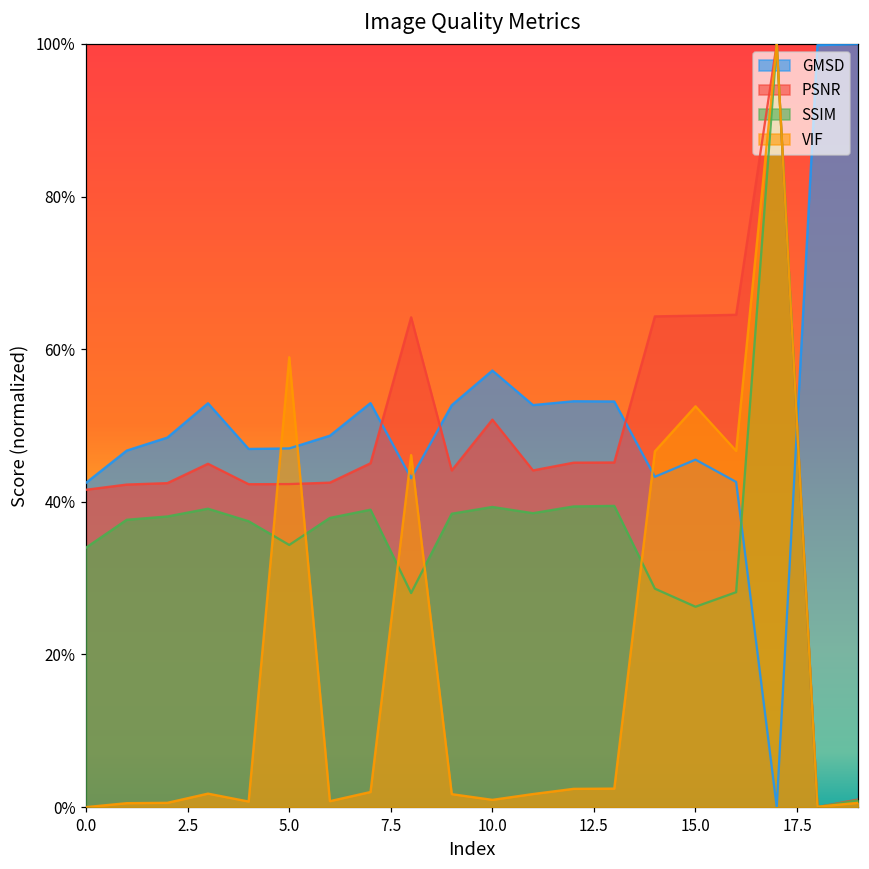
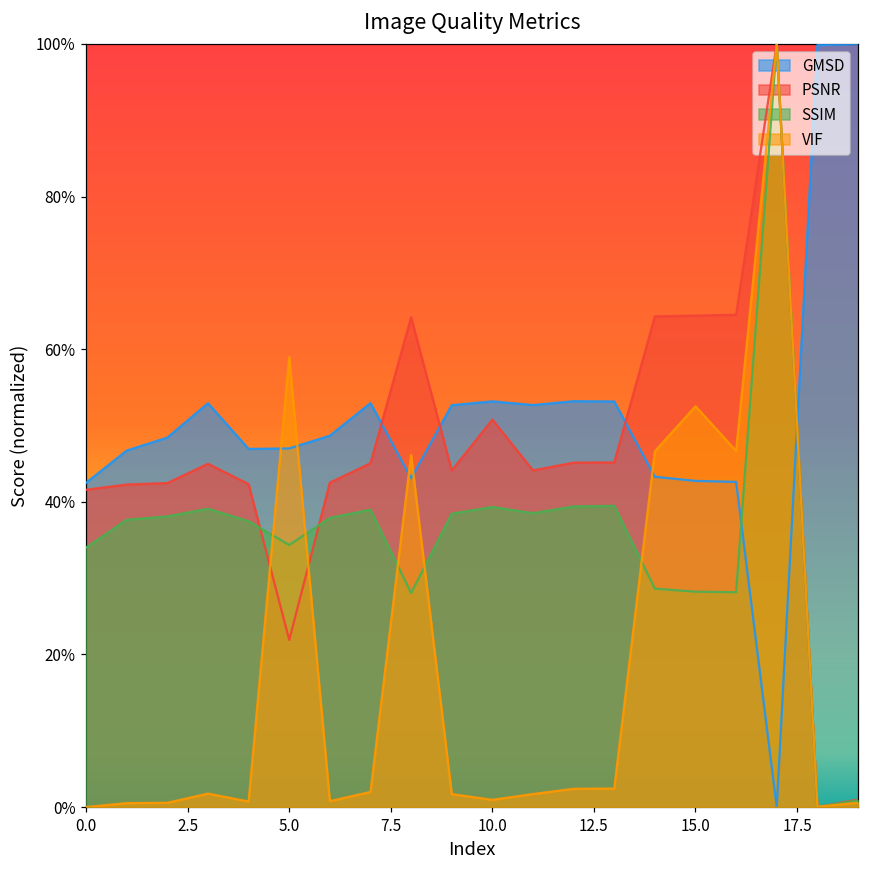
PSNR, 5.0: 42% -> 22%
GMSD, 10.0: 57% -> 53%
GMSD, 15.0: 46% -> 43%
SSIM, 15.0: 26% -> 28%
